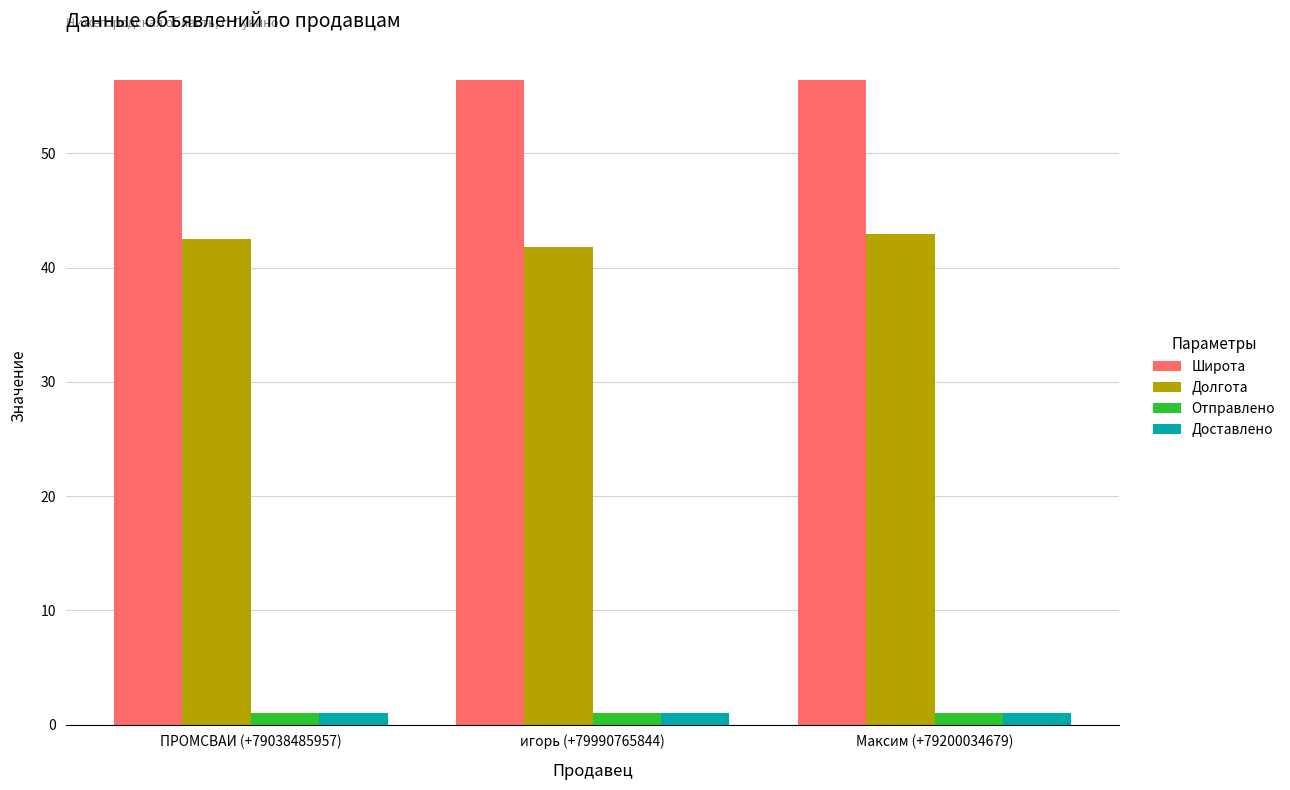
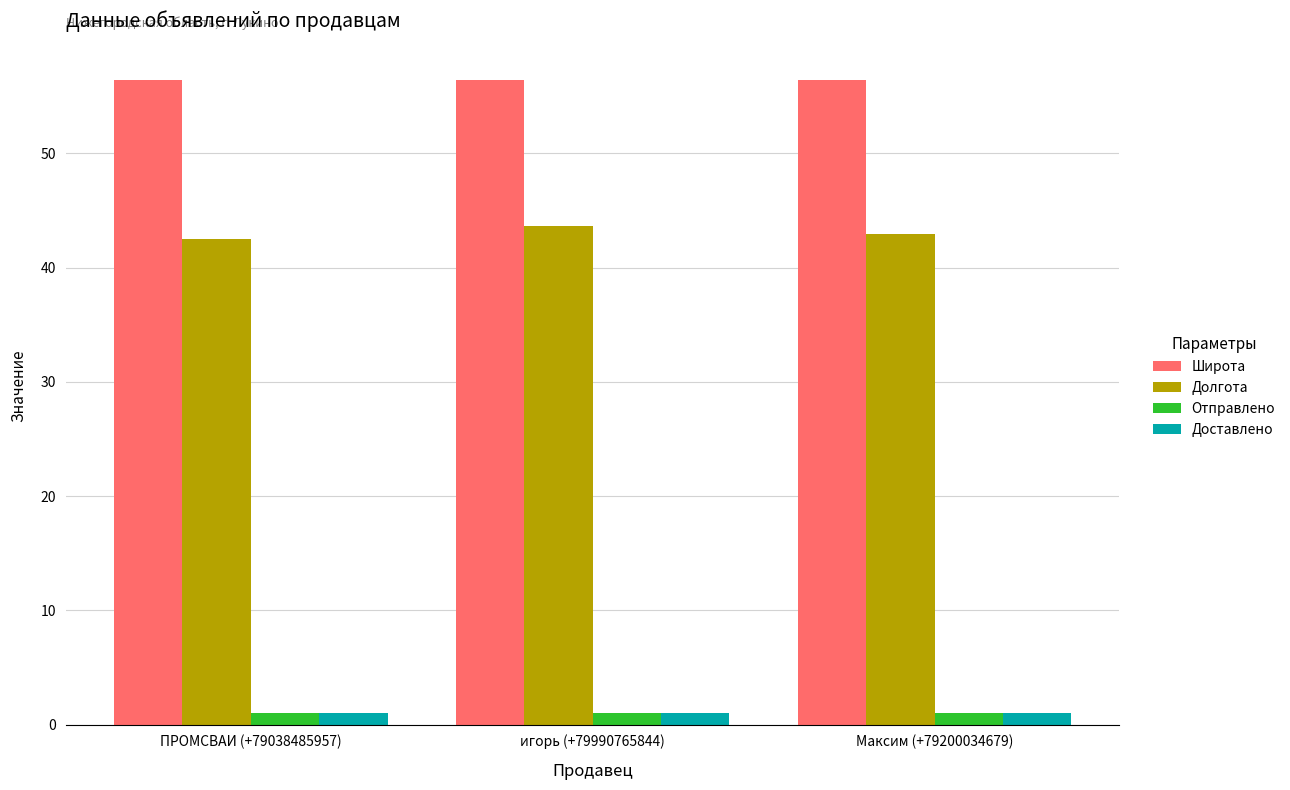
Долгота, игорь (+79990765844): 41.8 -> 43.6
